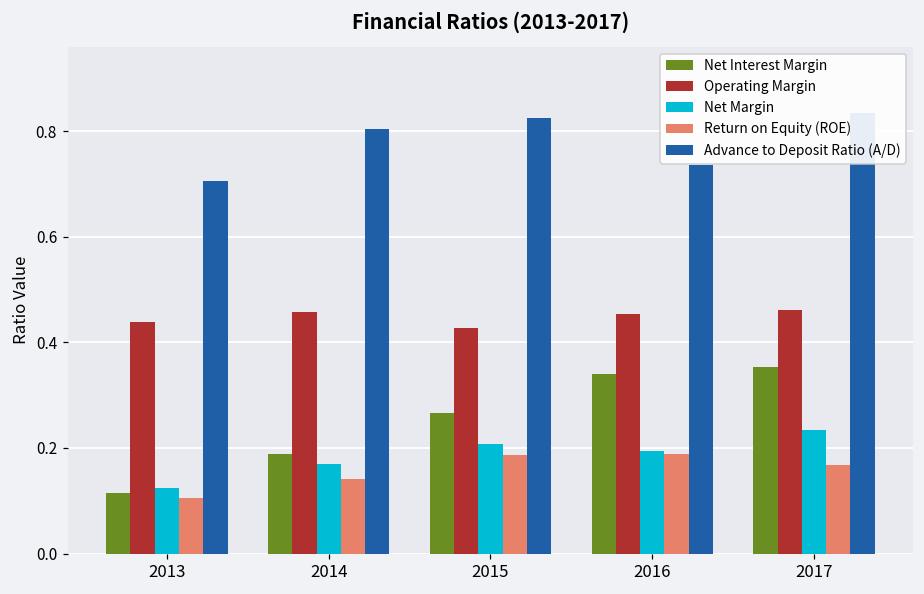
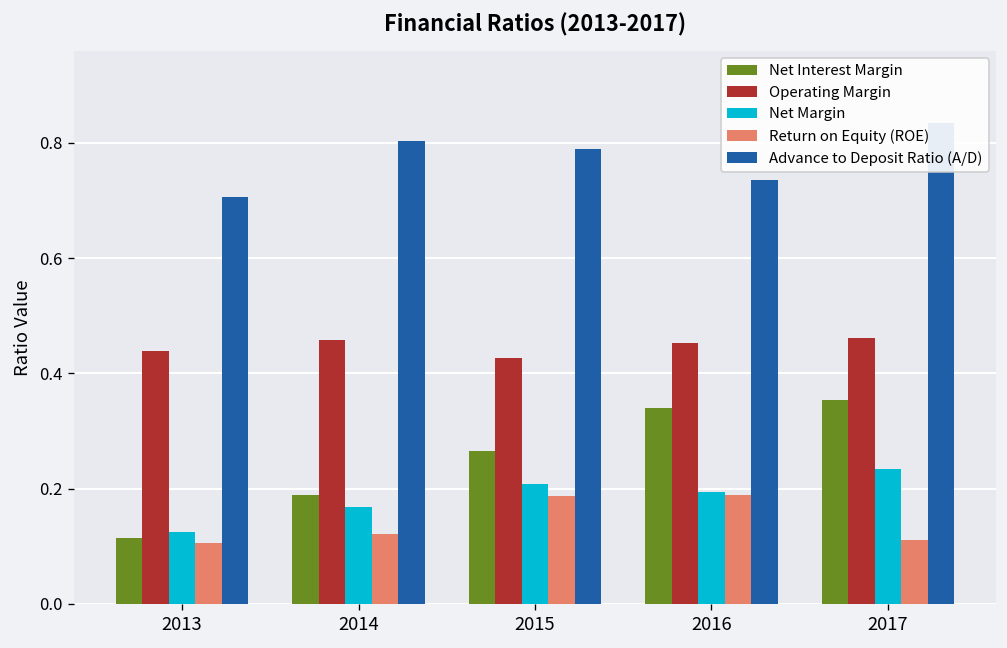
Return on Equity (ROE), 2014: 0.14 -> 0.12
Advance to Deposit Ratio (A/D), 2015: 0.82 -> 0.79
Return on Equity (ROE), 2017: 0.17 -> 0.11
